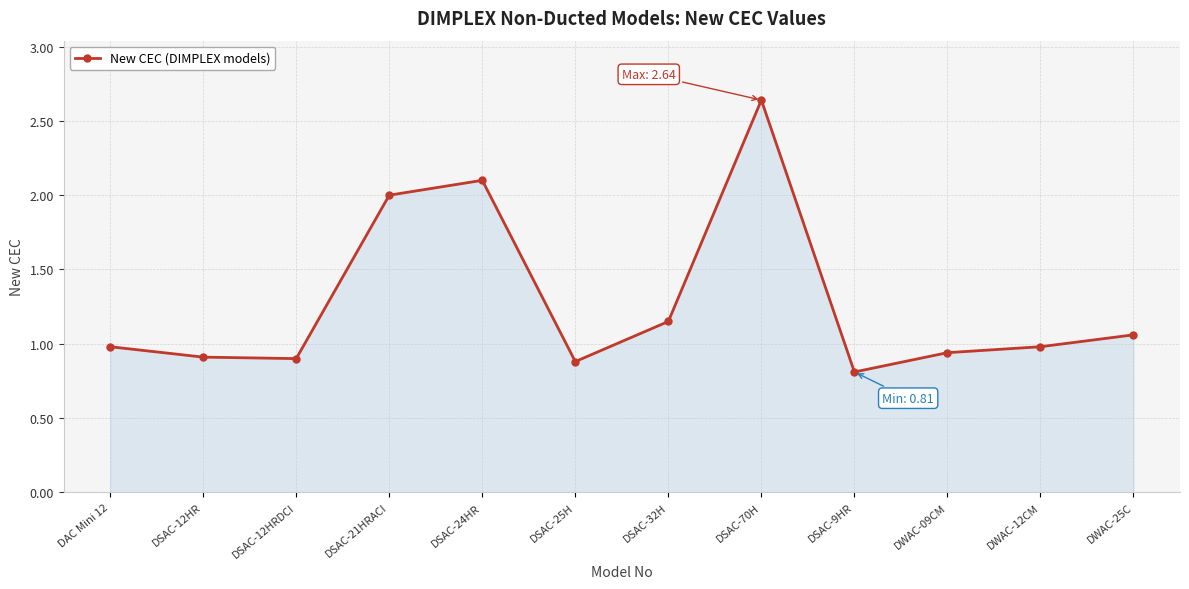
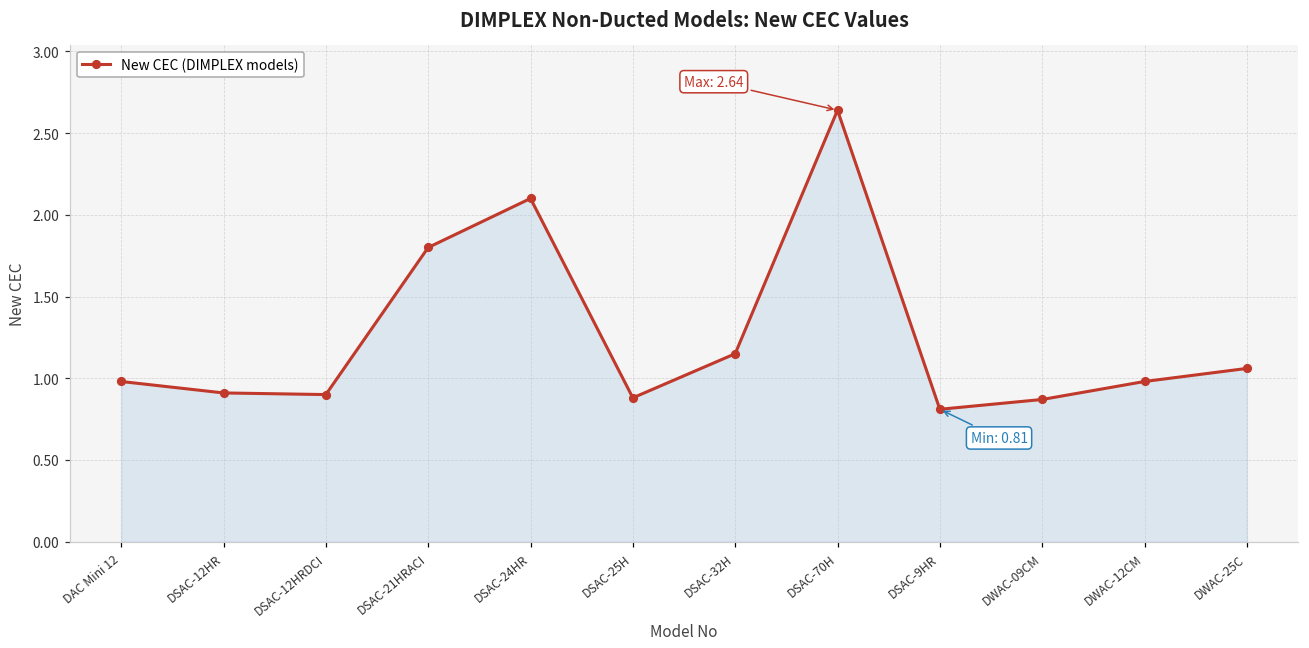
DSAC-21HRACI: 2.0 -> 1.8
DWAC-09CM: 0.94 -> 0.87
